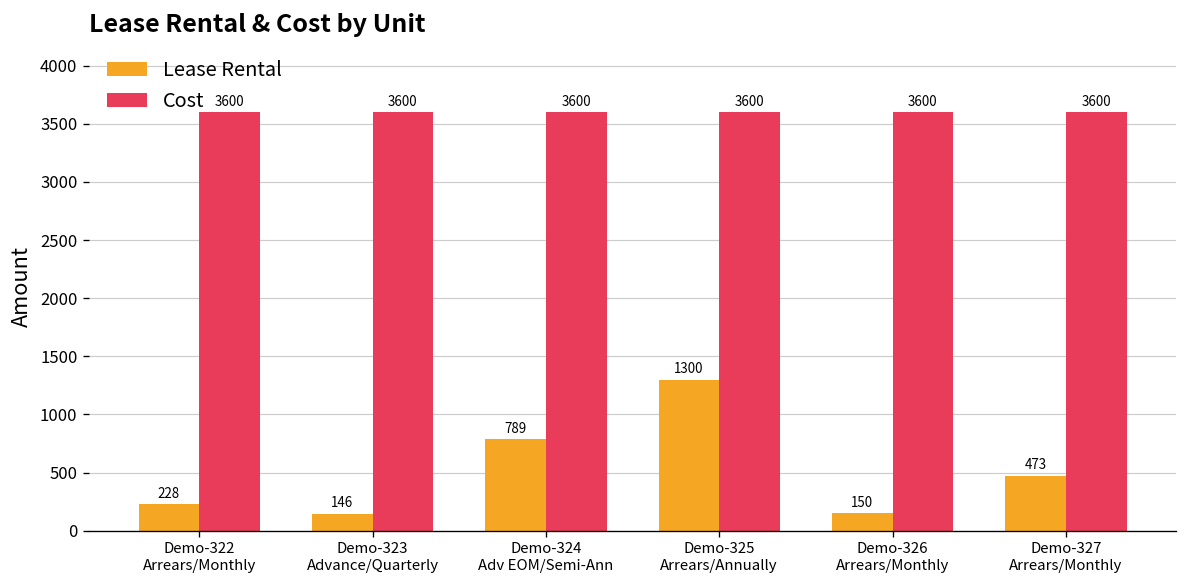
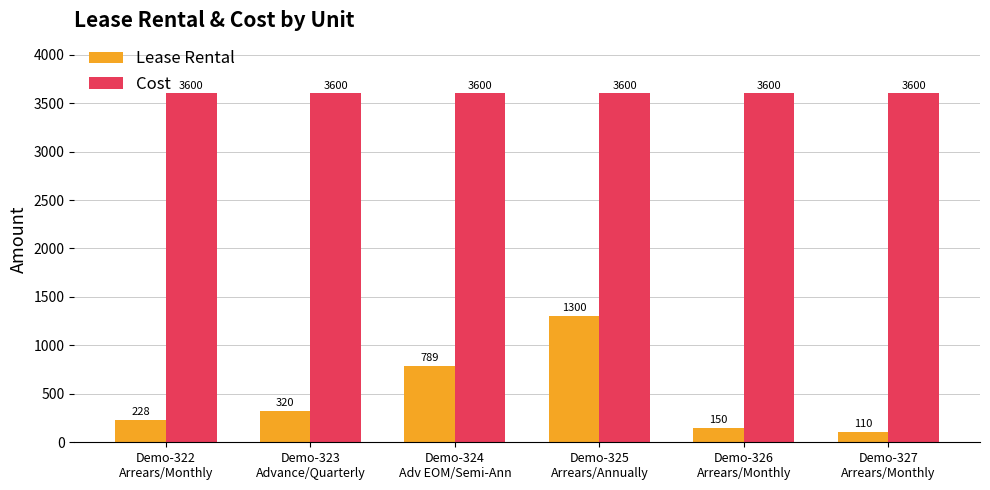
Lease Rental, Demo-323 Advance/Quarterly: 146 -> 320
Lease Rental, Demo-327 Arrears/Monthly: 473 -> 110
